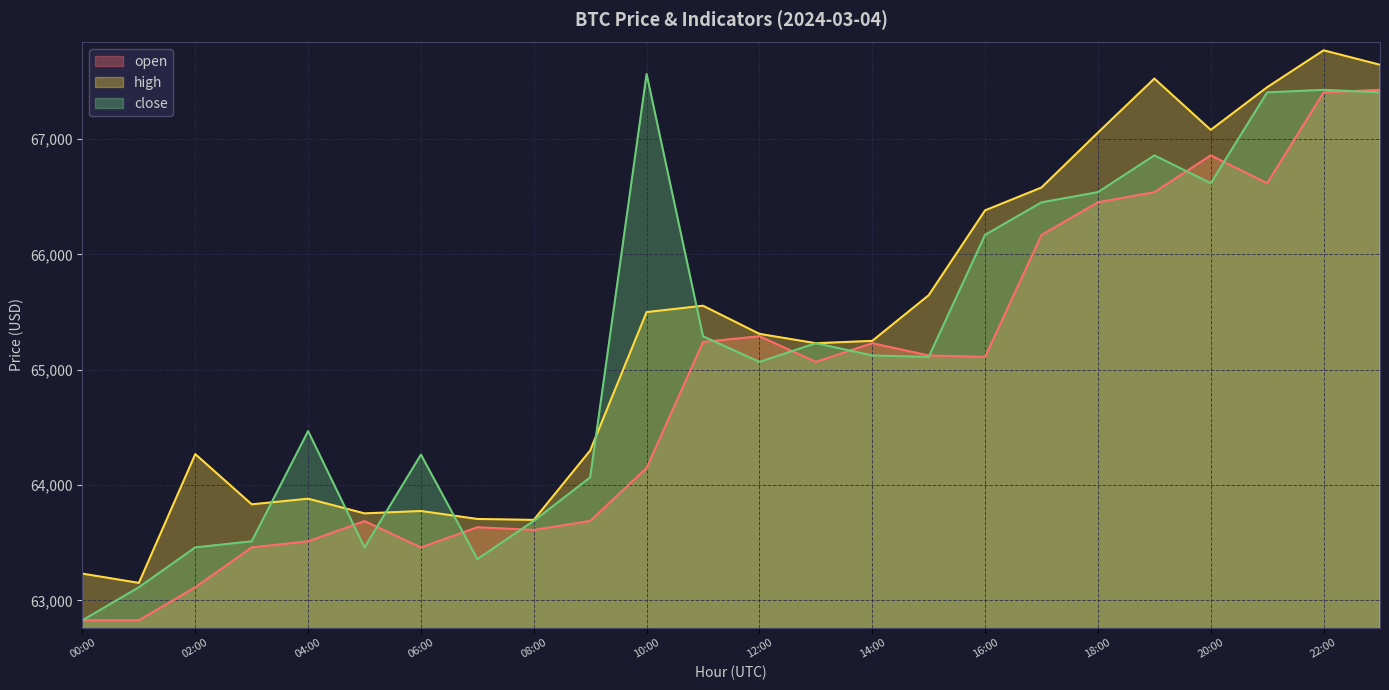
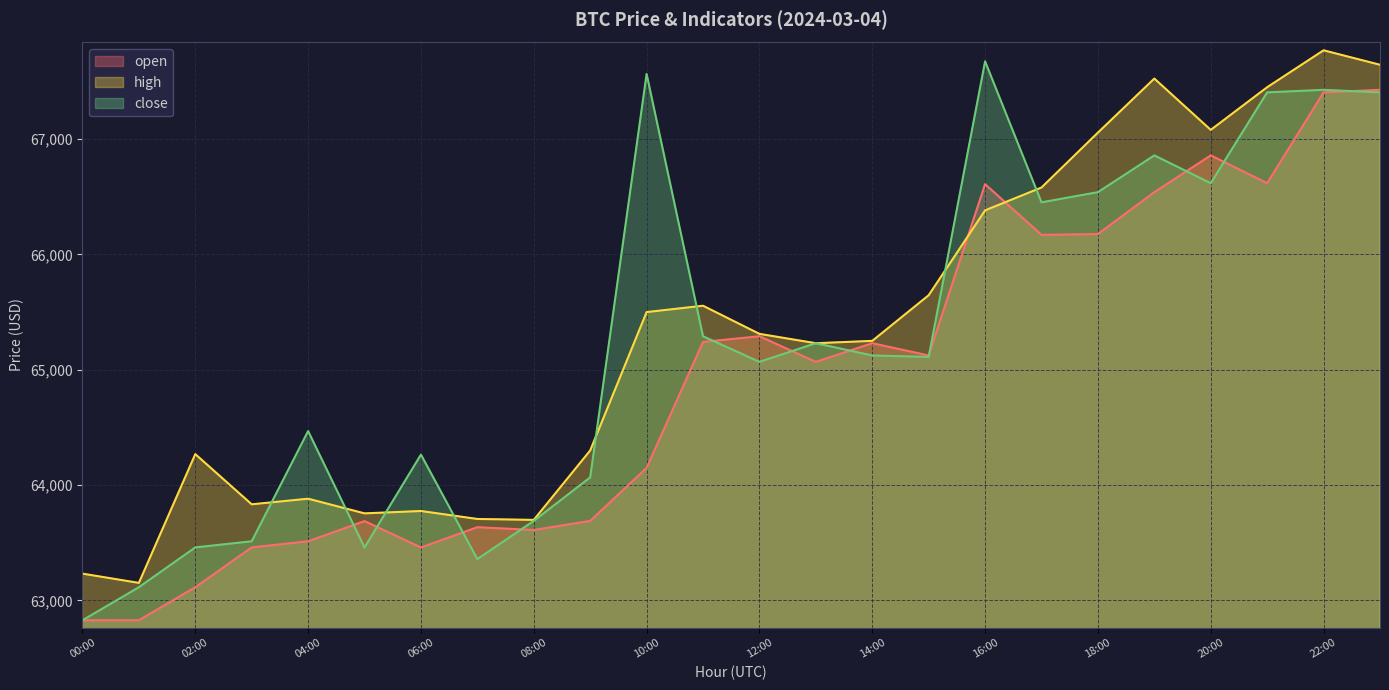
open, 16:00: 65,110 -> 66,610
close, 16:00: 66,170 -> 67,670
open, 18:00: 66,450 -> 66,180
